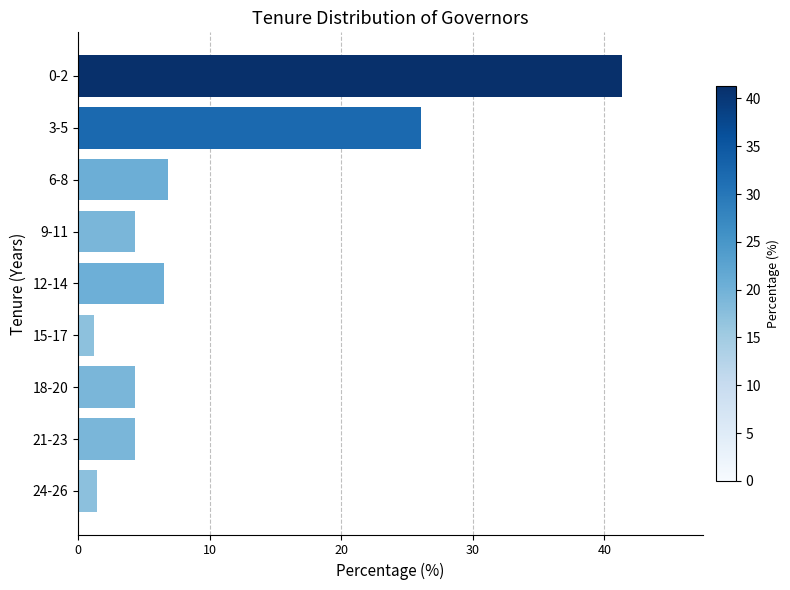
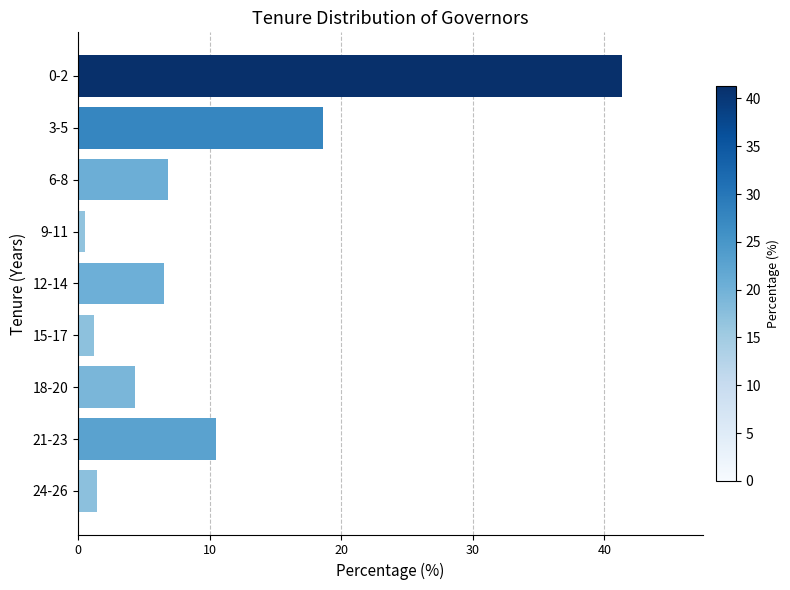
3-5: 26.1 -> 18.6
9-11: 4.4 -> 0.5
21-23: 4.4 -> 10.5
